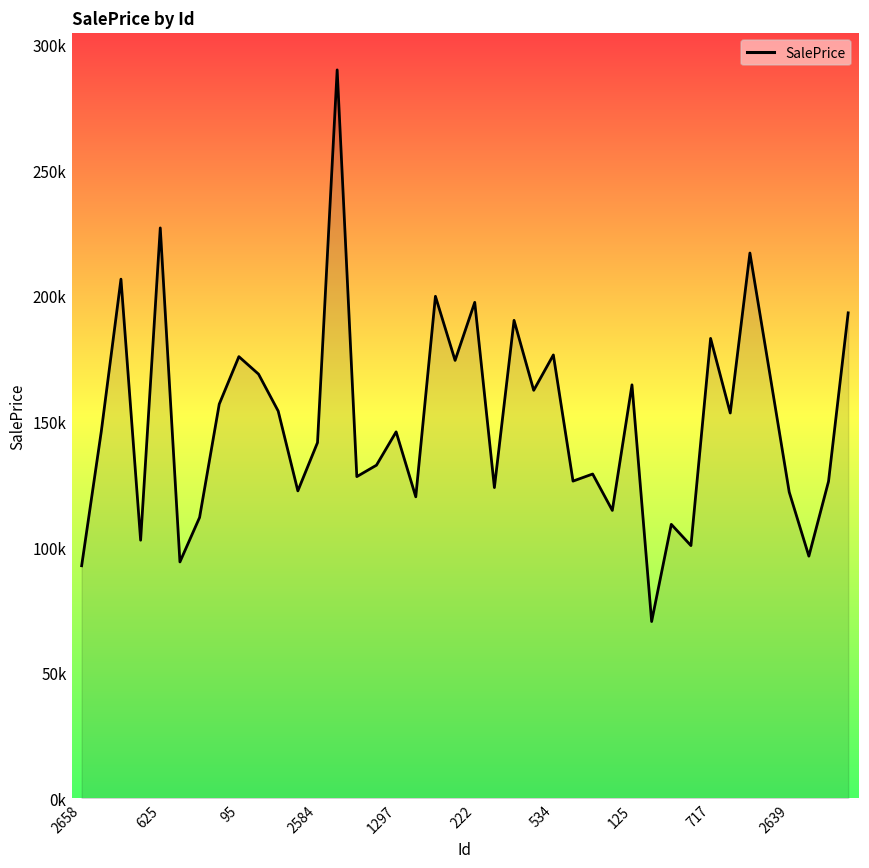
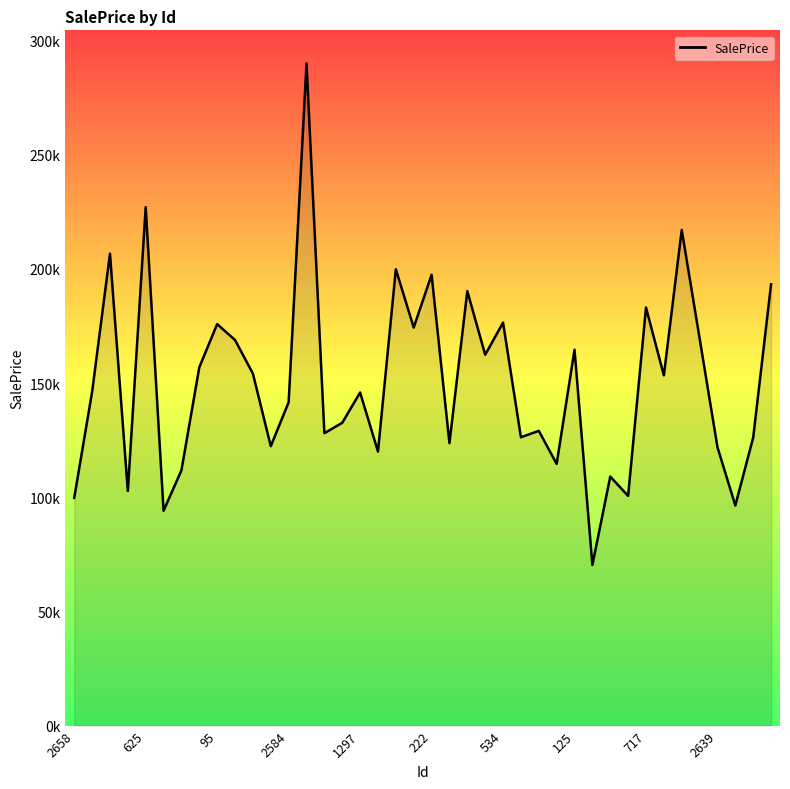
2658: 93000 -> 100000
